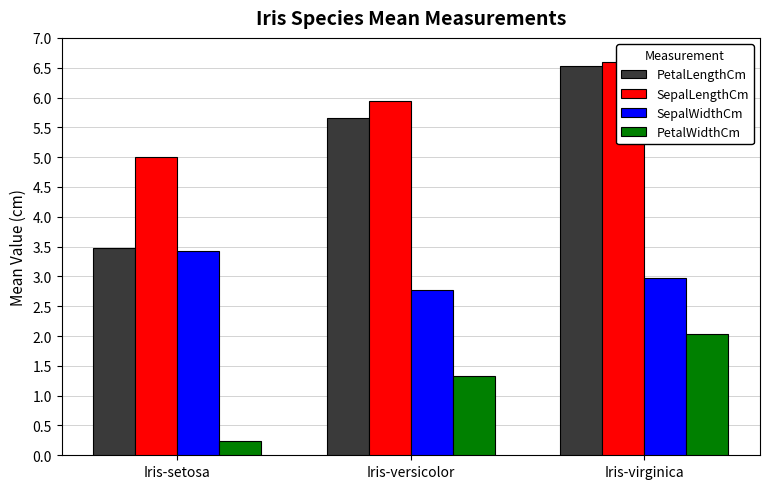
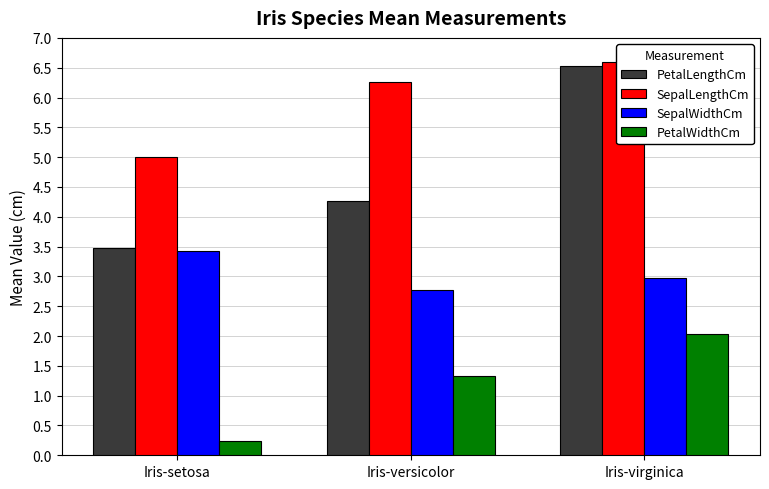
PetalLengthCm, Iris-versicolor: 5.7 -> 4.3
SepalLengthCm, Iris-versicolor: 5.9 -> 6.3
